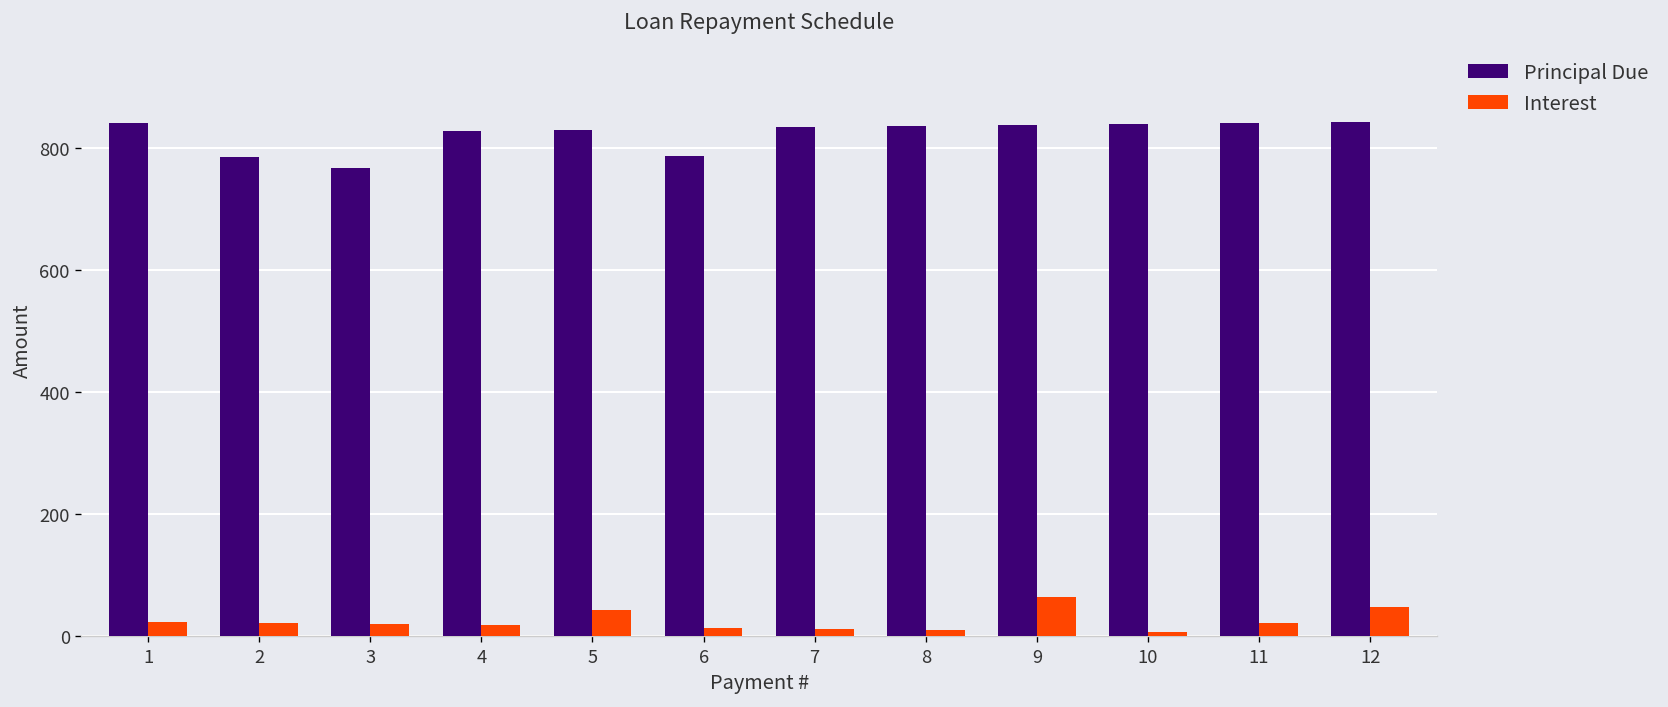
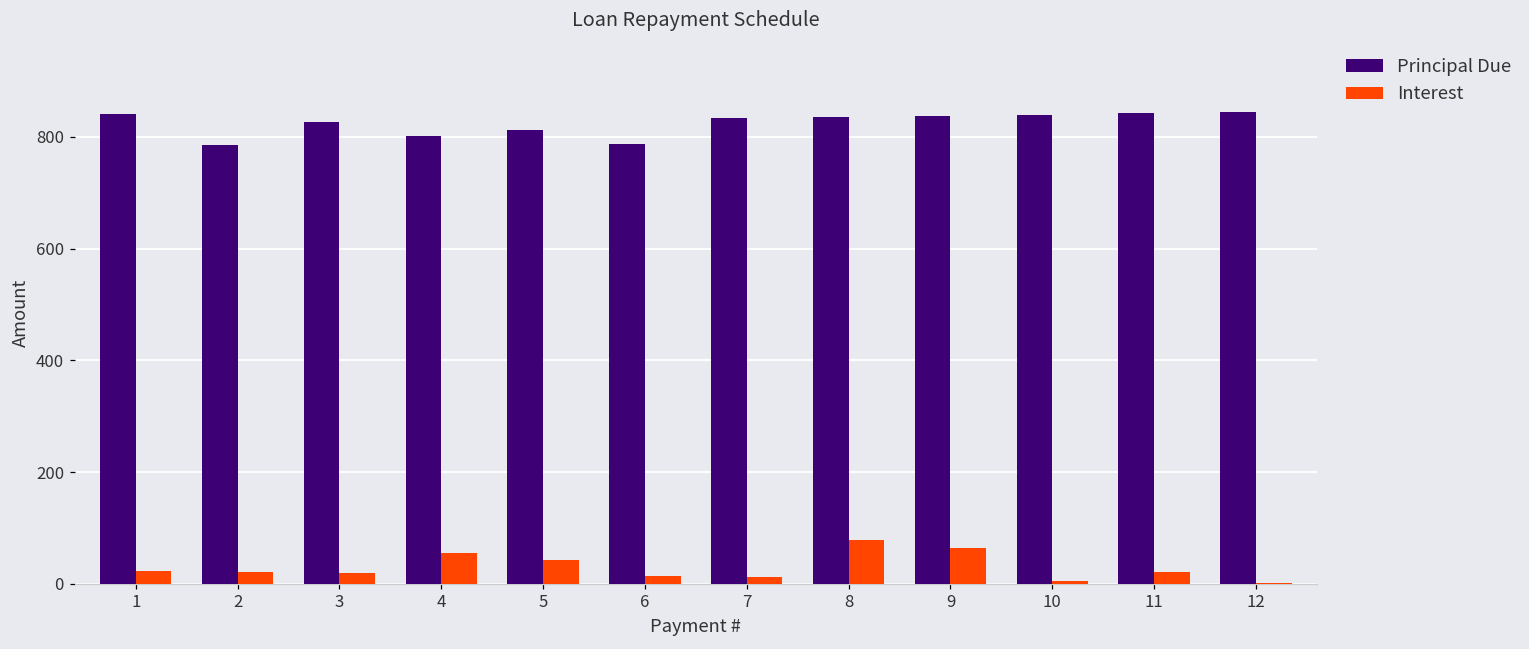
Principal Due, 3: 770 -> 830
Principal Due, 4: 830 -> 800
Interest, 4: 20 -> 60
Principal Due, 5: 830 -> 810
Interest, 8: 10 -> 80
Interest, 12: 50 -> 0
